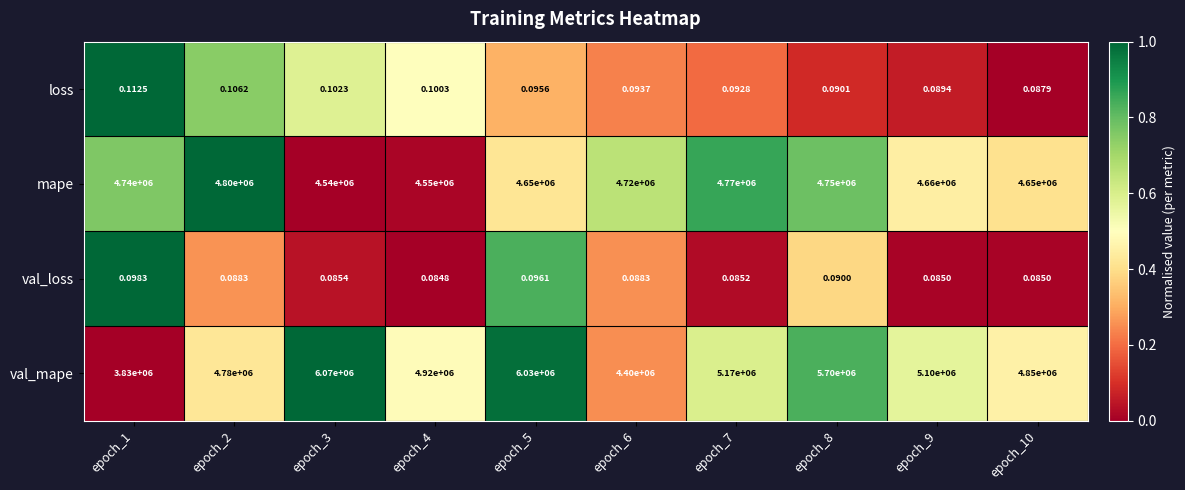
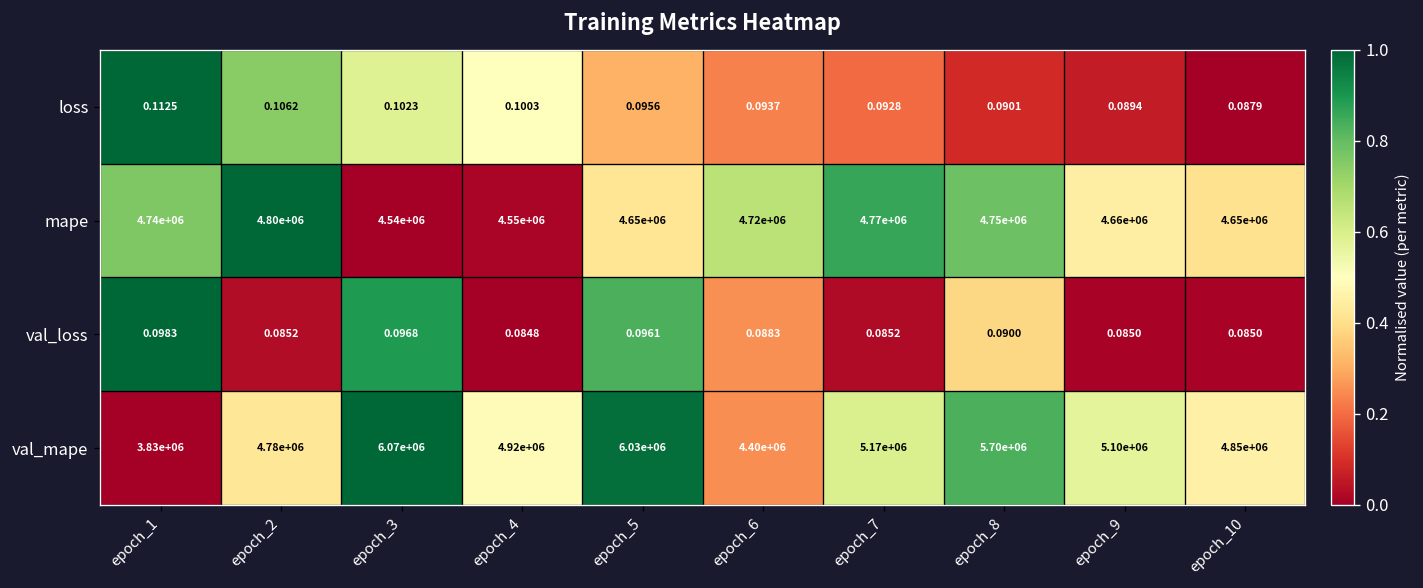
val_loss, epoch_2: 0.0883 -> 0.0852
val_loss, epoch_3: 0.0854 -> 0.0968
